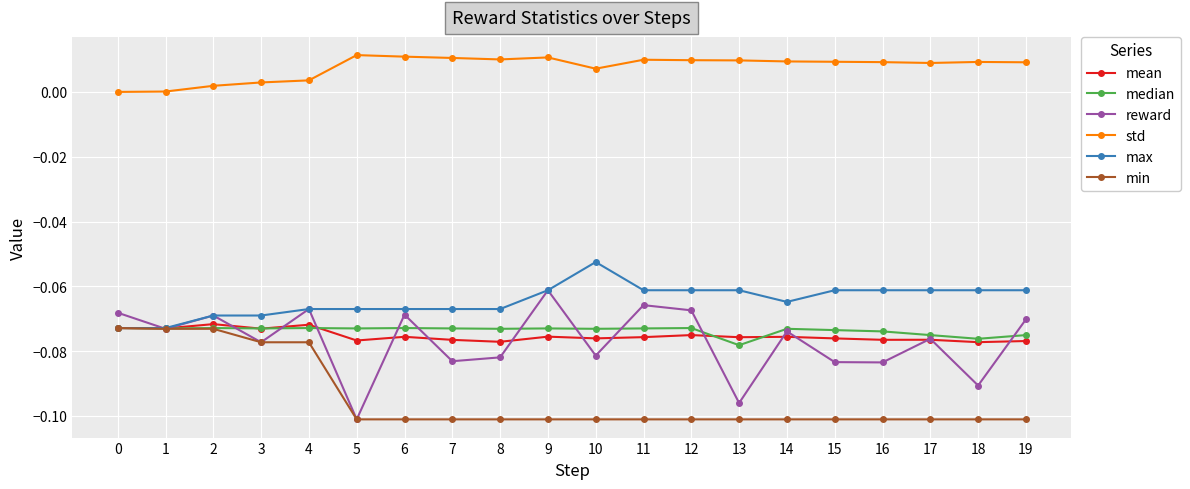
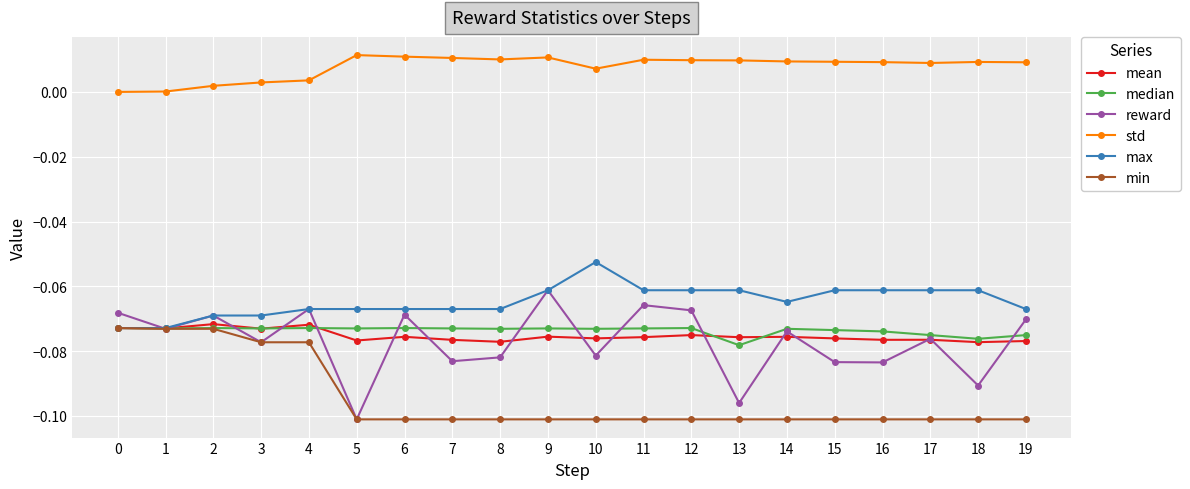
max, 19: -0.061 -> -0.067
